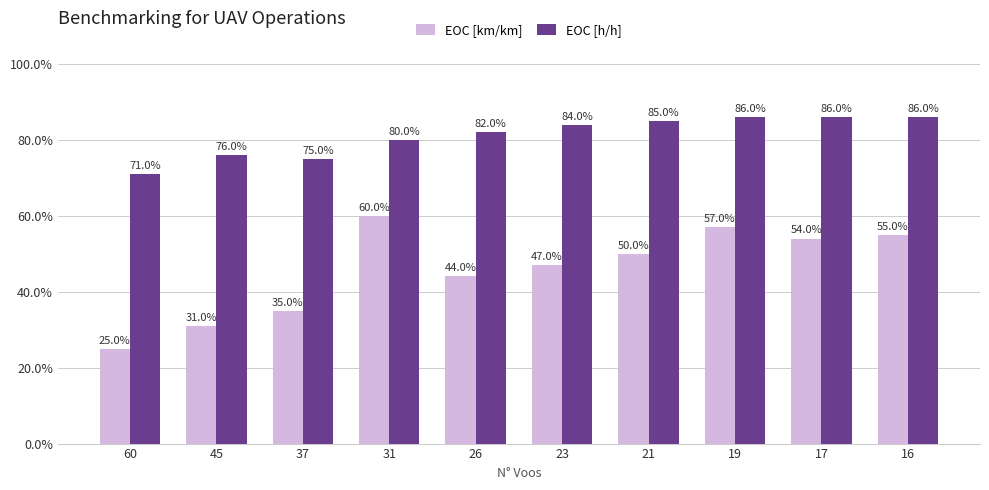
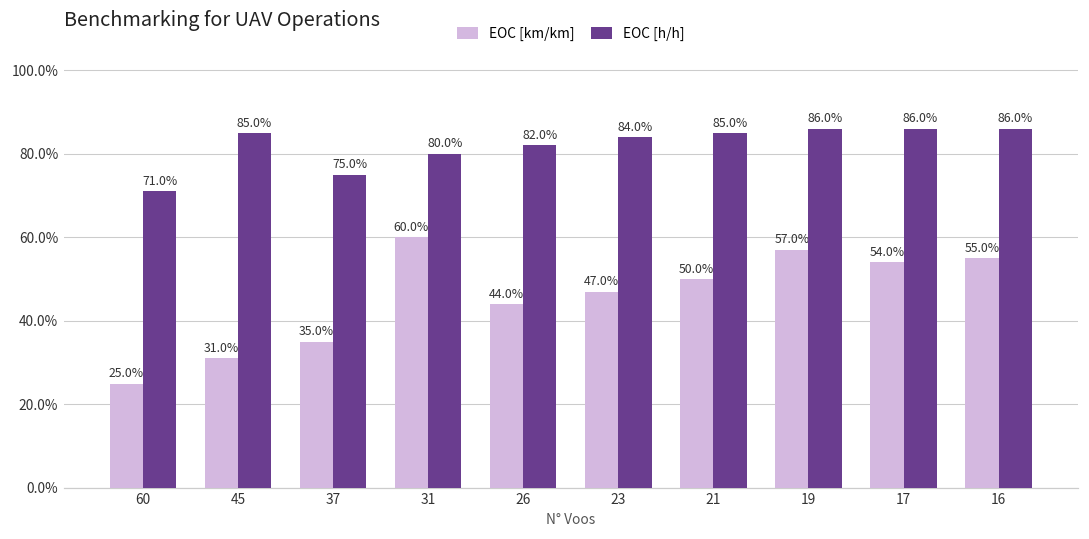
EOC [h/h], 45: 76.0% -> 85.0%
